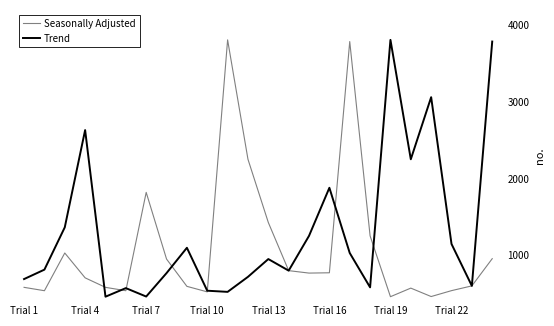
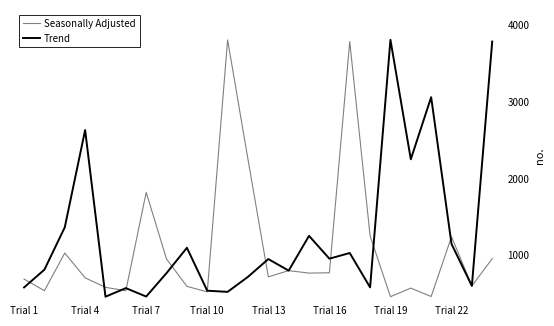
Seasonally Adjusted, Trial 1: 600 -> 700
Trend, Trial 1: 700 -> 600
Seasonally Adjusted, Trial 13: 1400 -> 700
Trend, Trial 16: 1900 -> 1000
Seasonally Adjusted, Trial 22: 500 -> 1200
